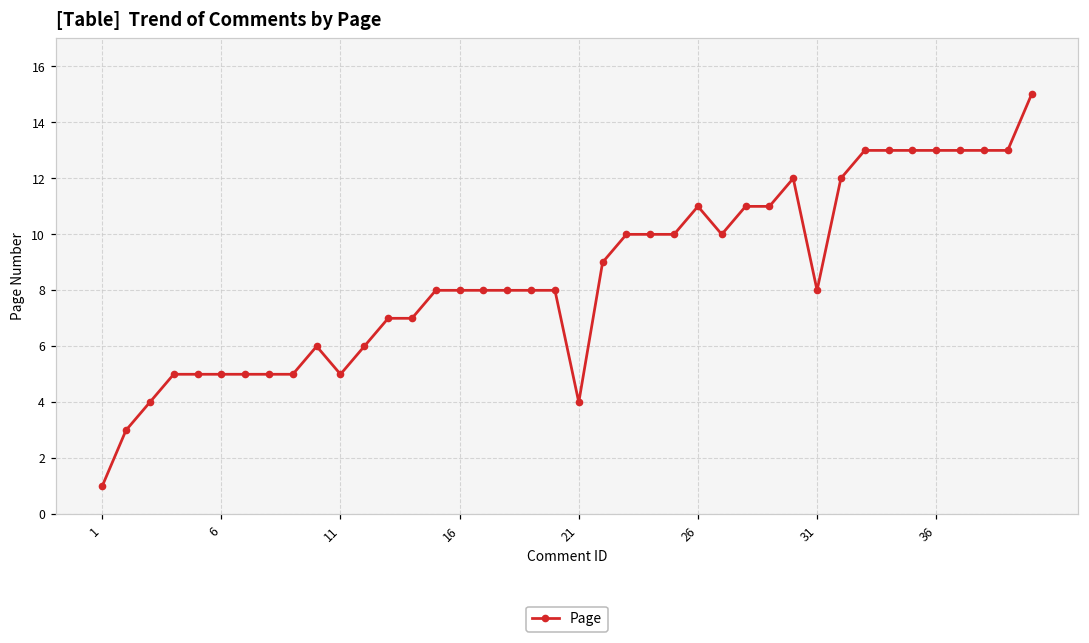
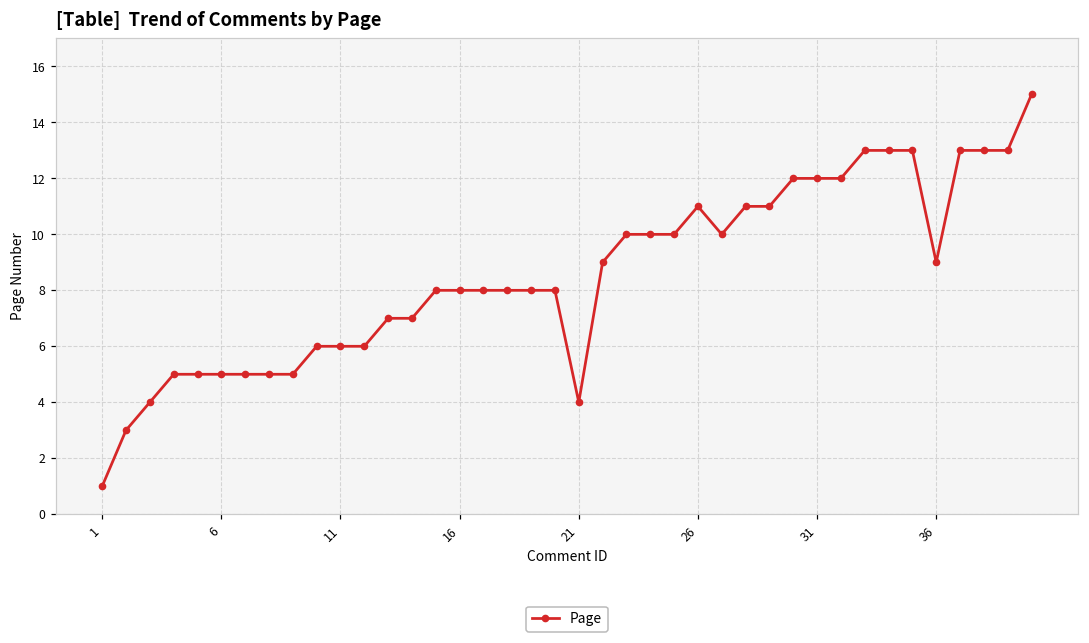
11: 5 -> 6
31: 8 -> 12
36: 13 -> 9
